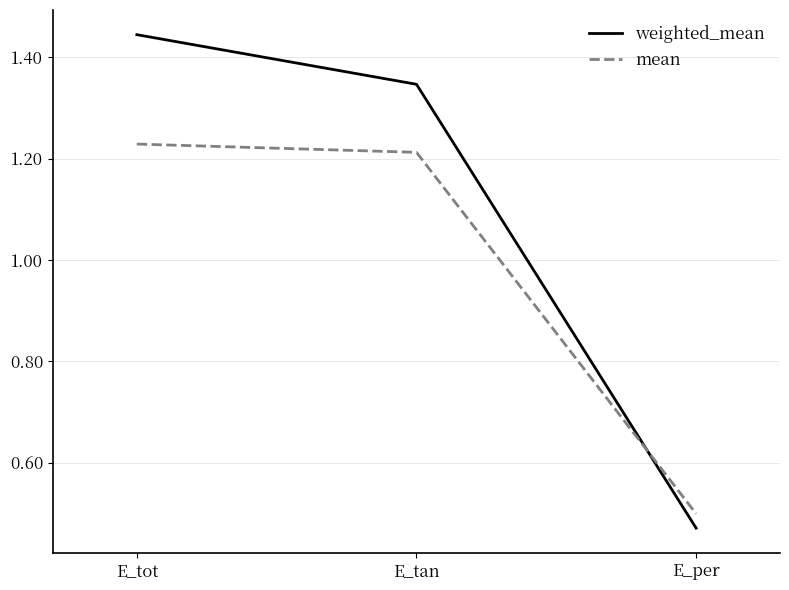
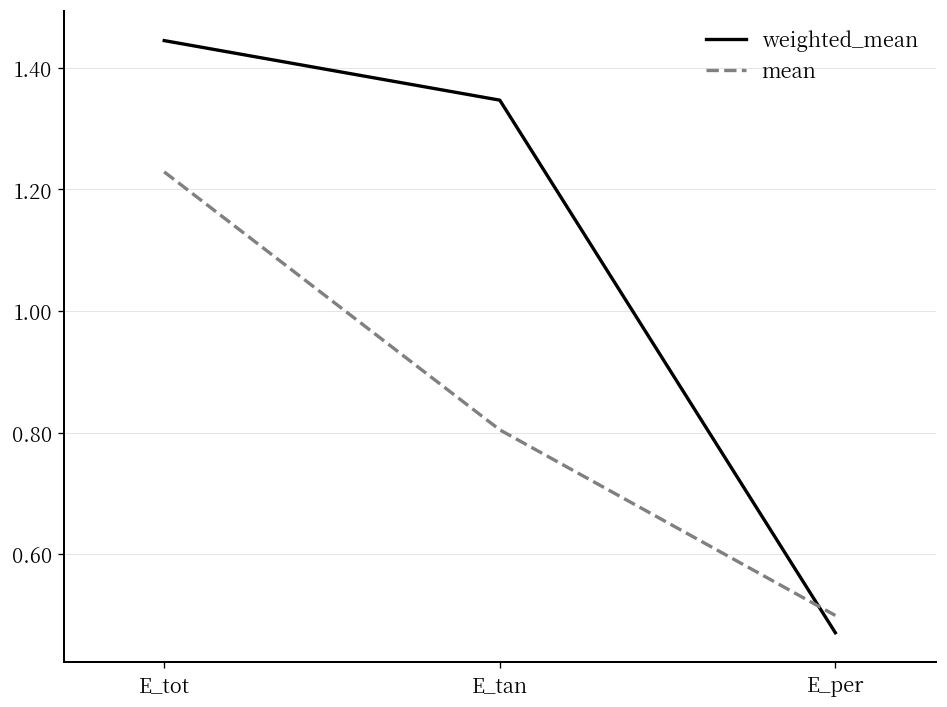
mean, E_tan: 1.21 -> 0.80
